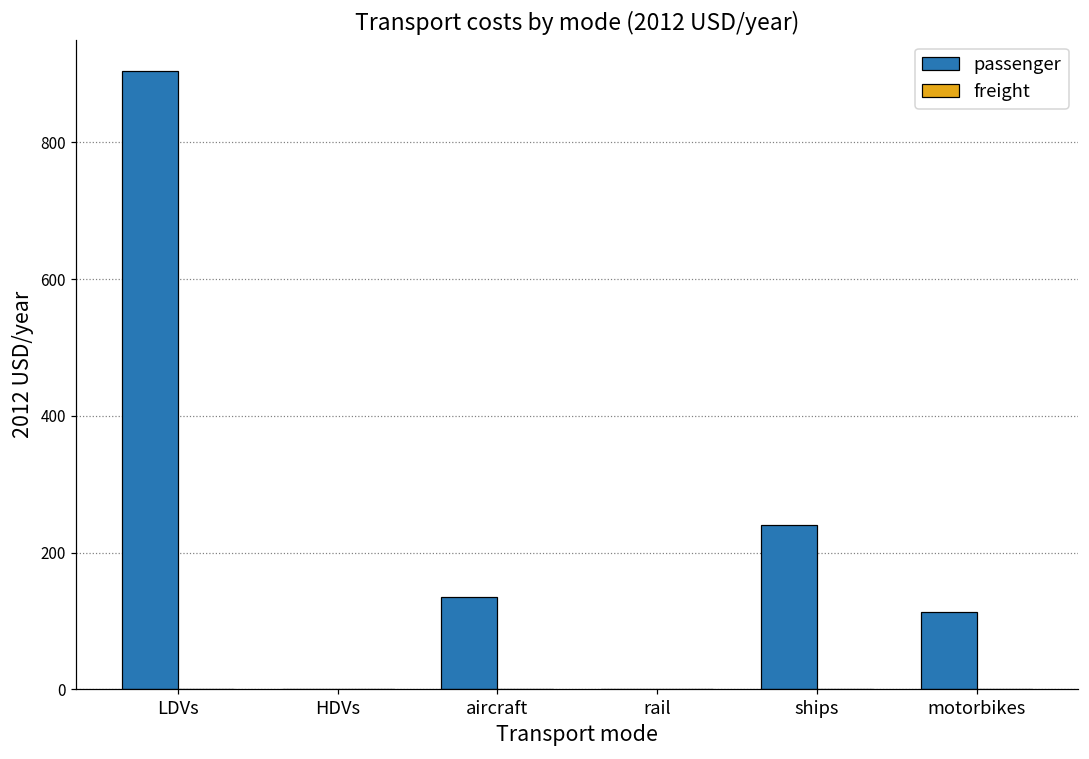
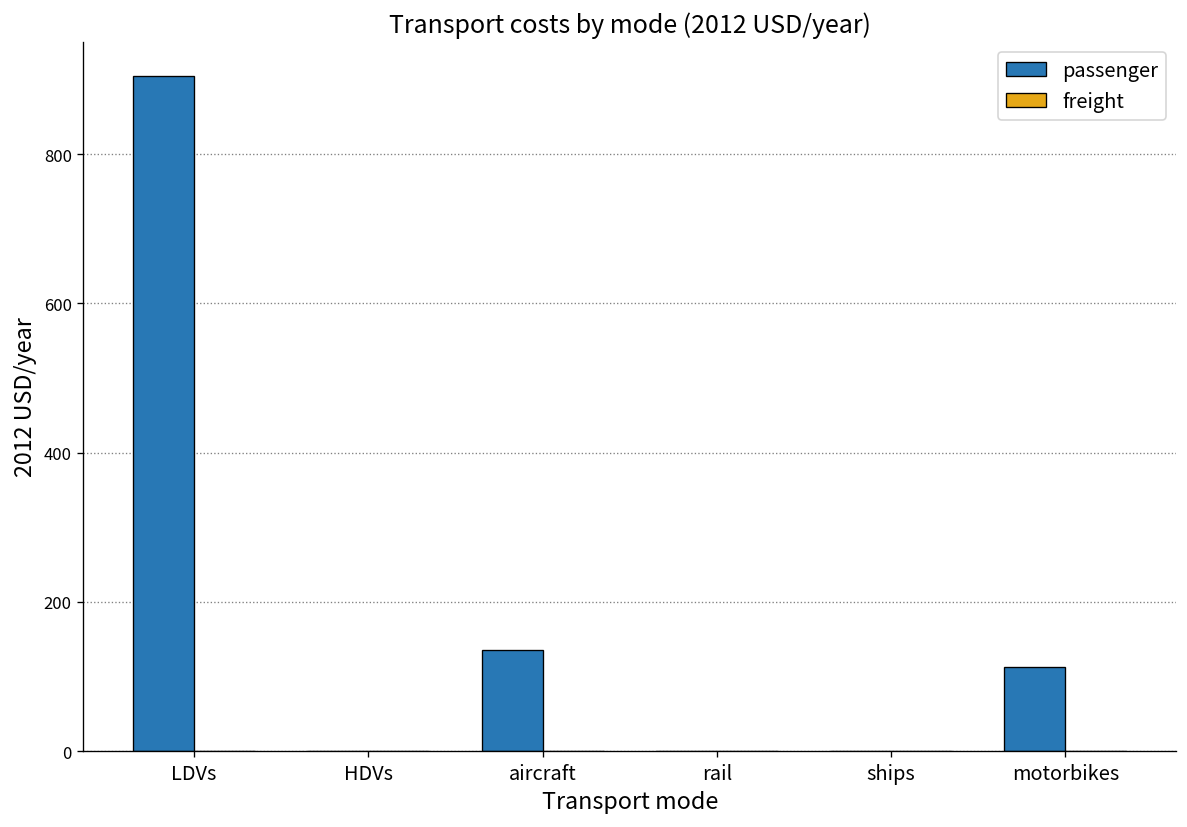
passenger, ships: 240 -> 0
